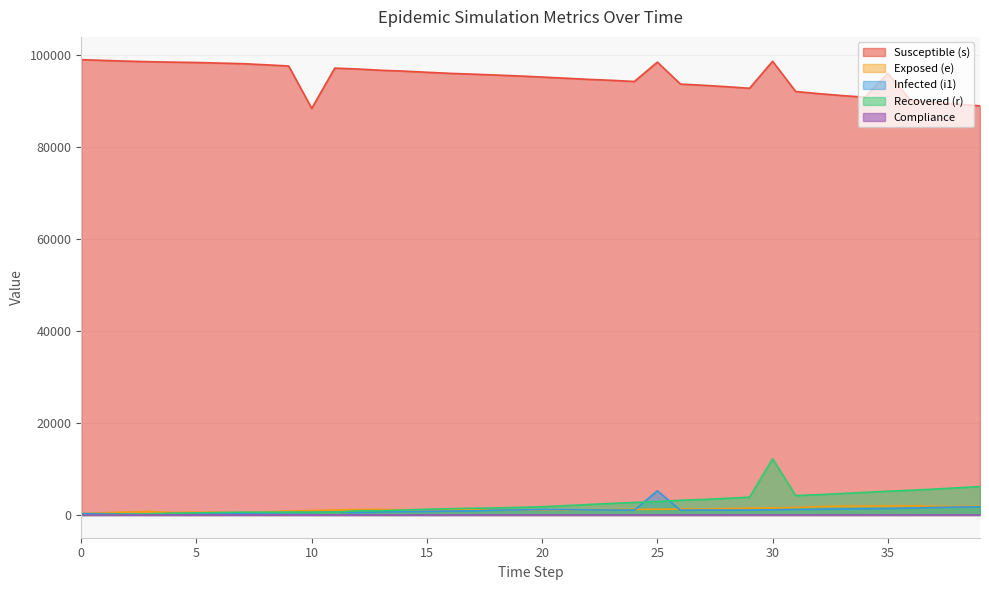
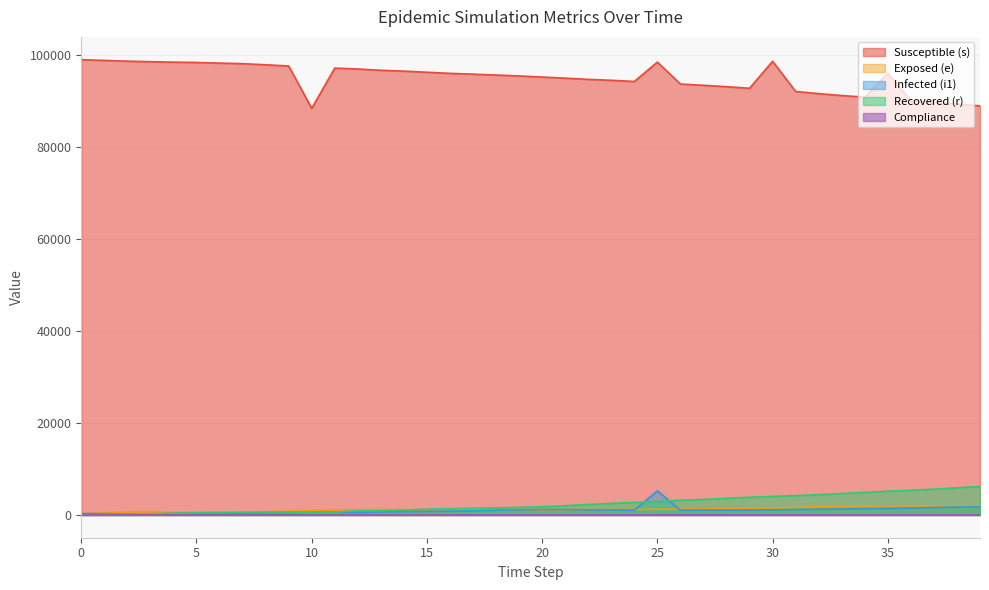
Recovered (r), 30: 12000 -> 4000
